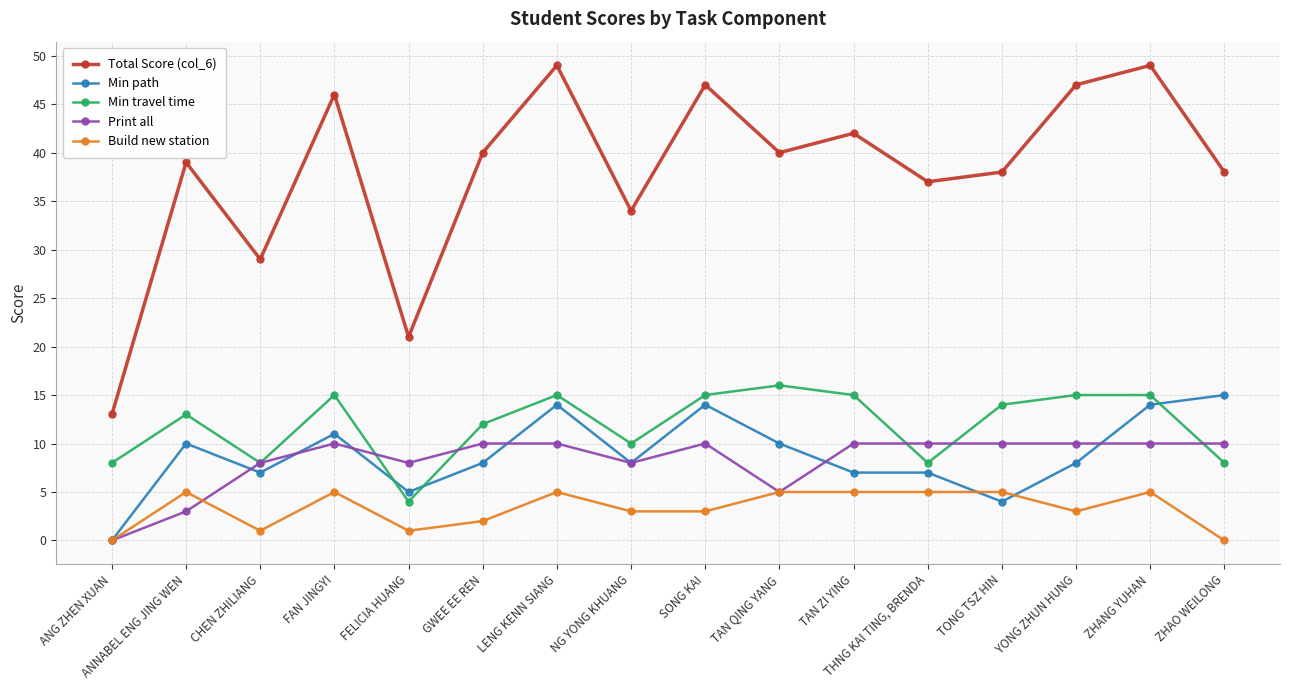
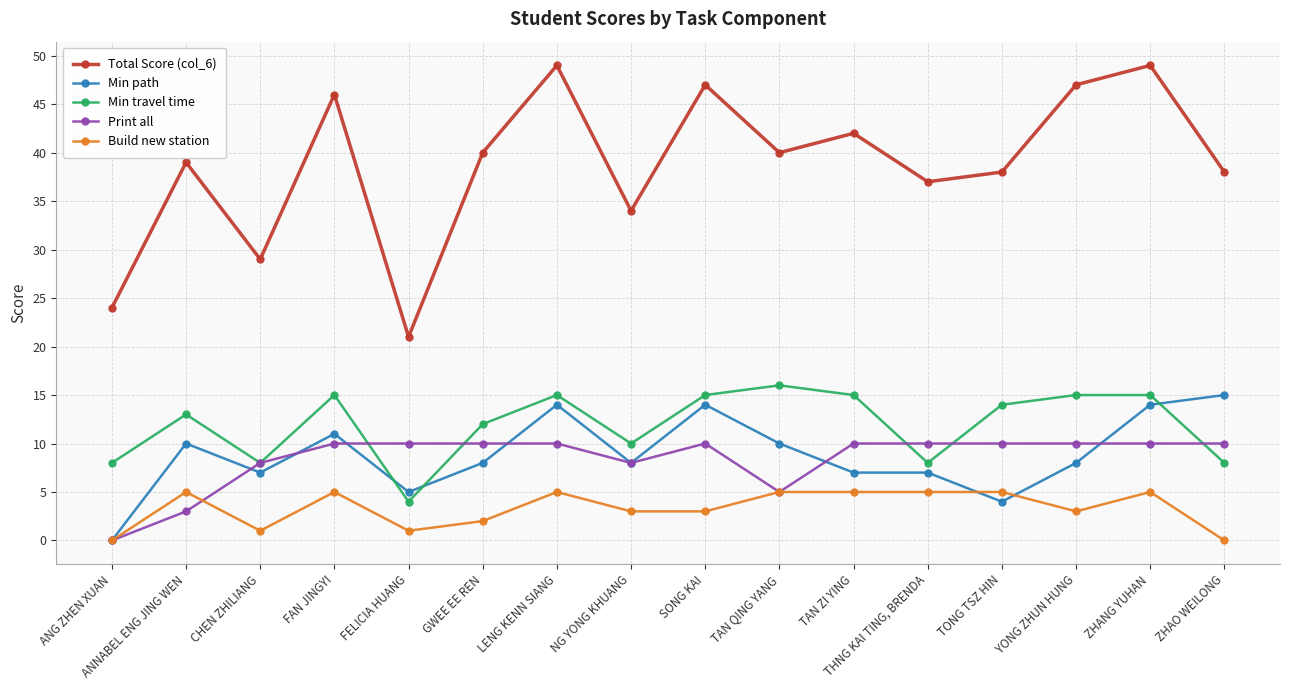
Total Score (col_6), ANG ZHEN XUAN: 13 -> 24
Print all, FELICIA HUANG: 8 -> 10
